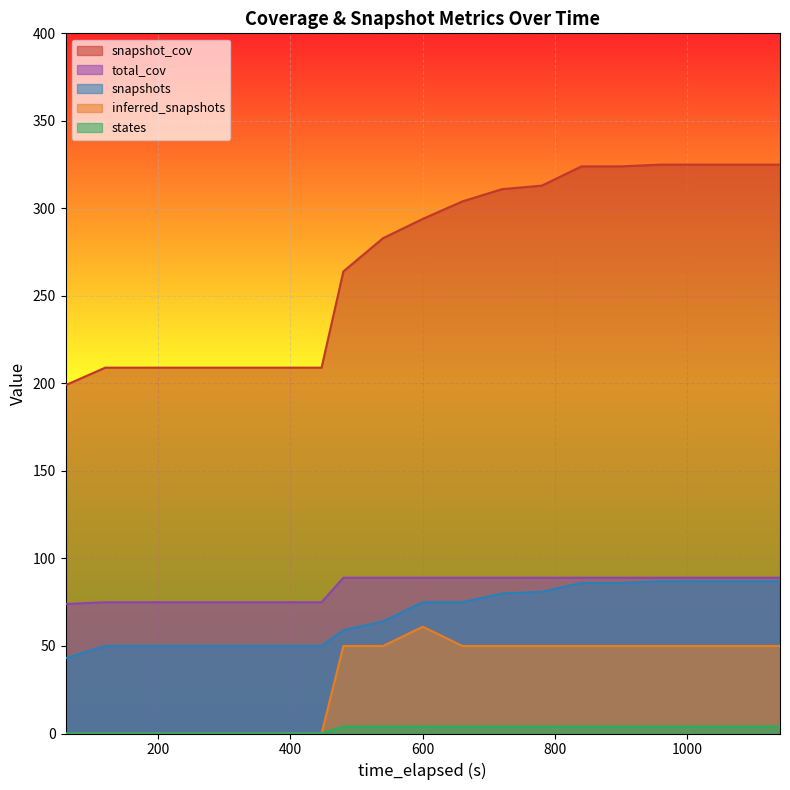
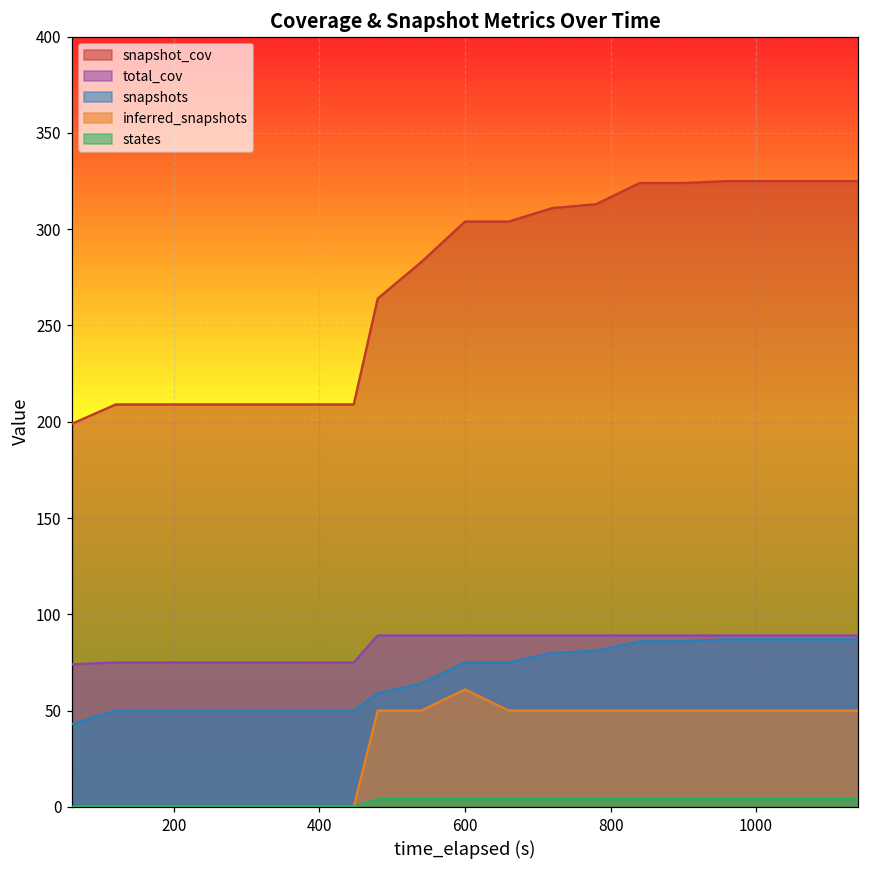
snapshot_cov, 600: 294 -> 304
